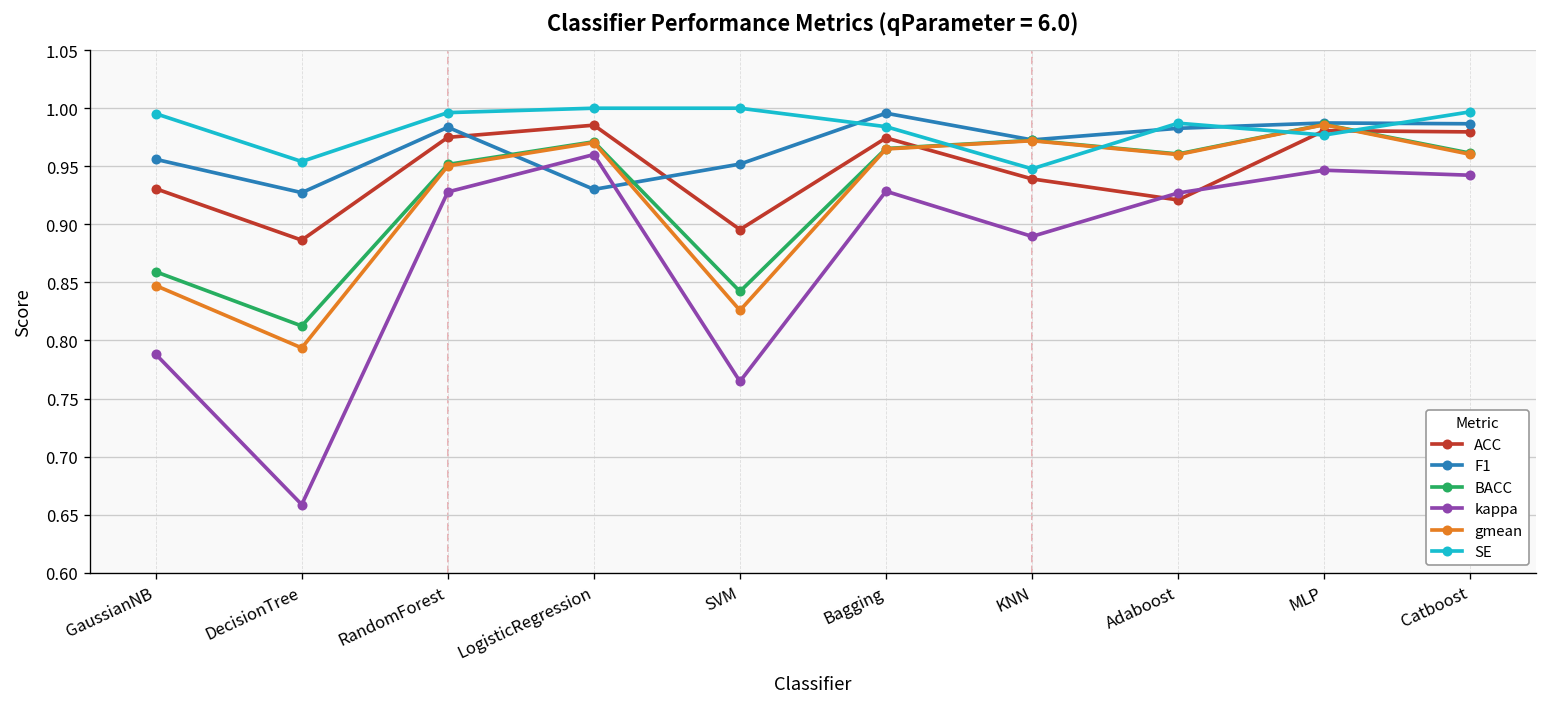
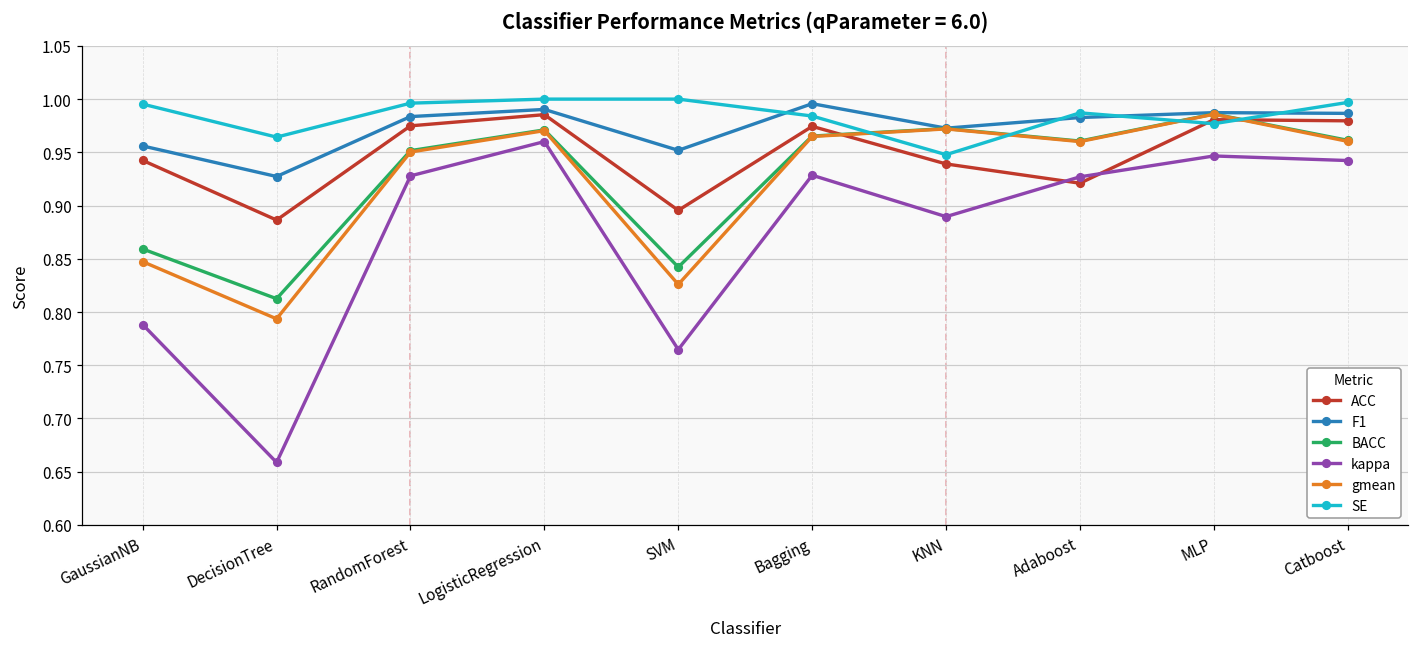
ACC, GaussianNB: 0.93 -> 0.94
SE, DecisionTree: 0.95 -> 0.96
F1, LogisticRegression: 0.93 -> 0.99
